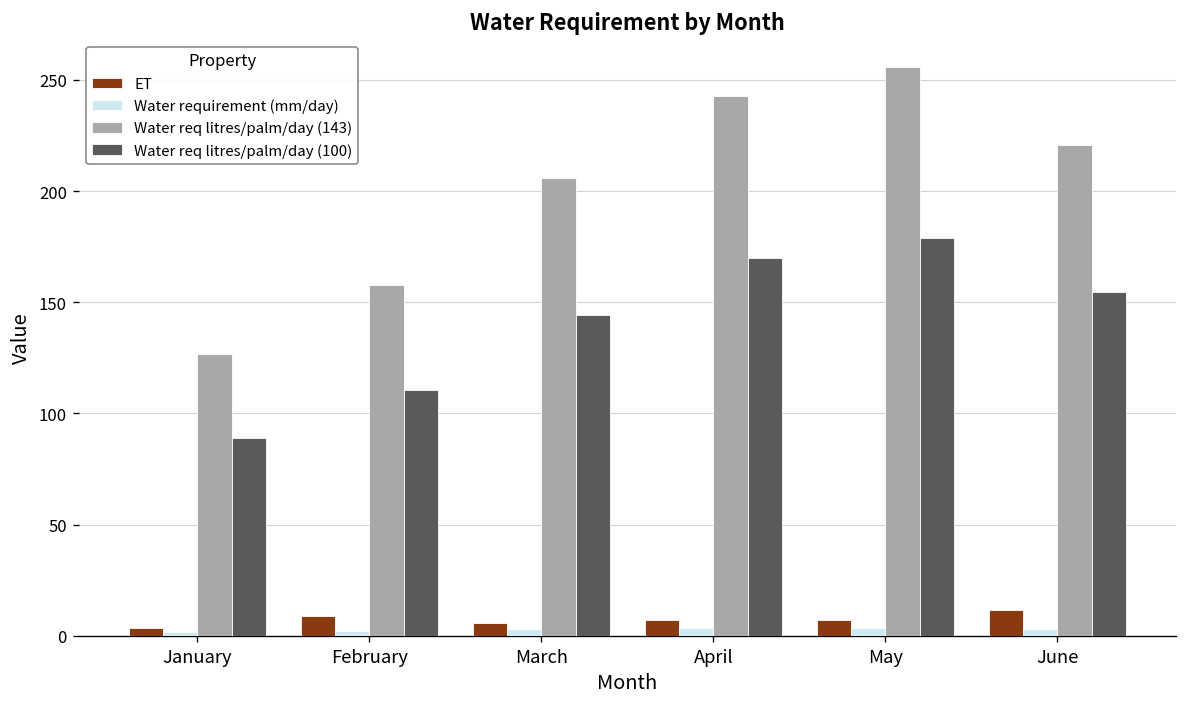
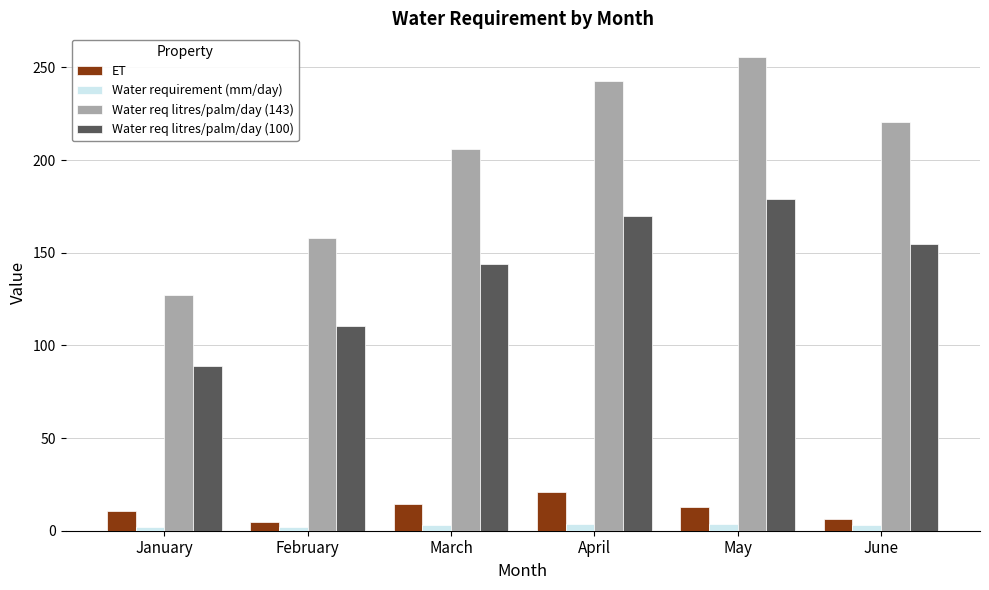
ET, January: 4 -> 11
ET, February: 9 -> 5
ET, March: 6 -> 14
ET, April: 7 -> 21
ET, May: 7 -> 13
ET, June: 12 -> 6
